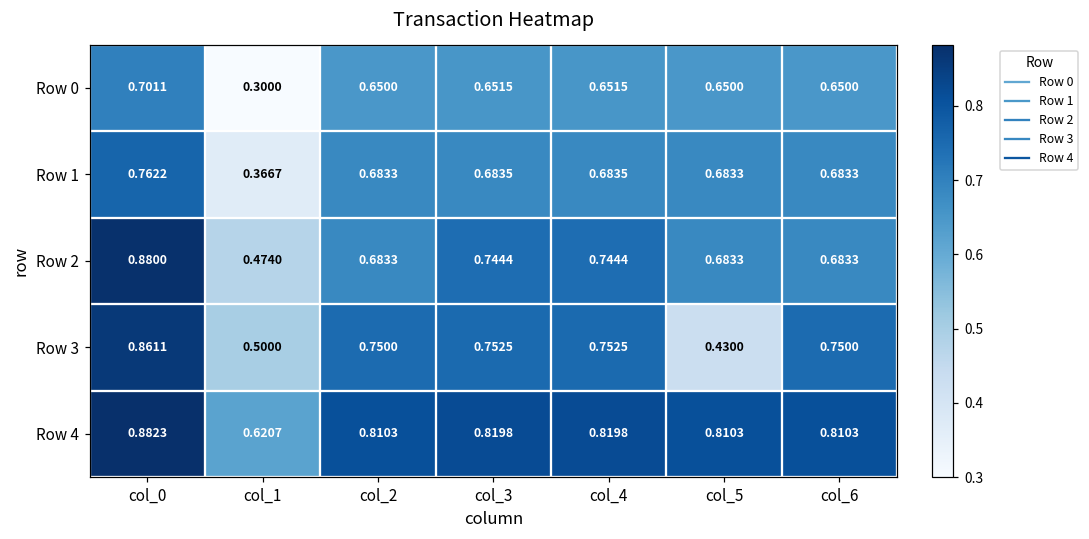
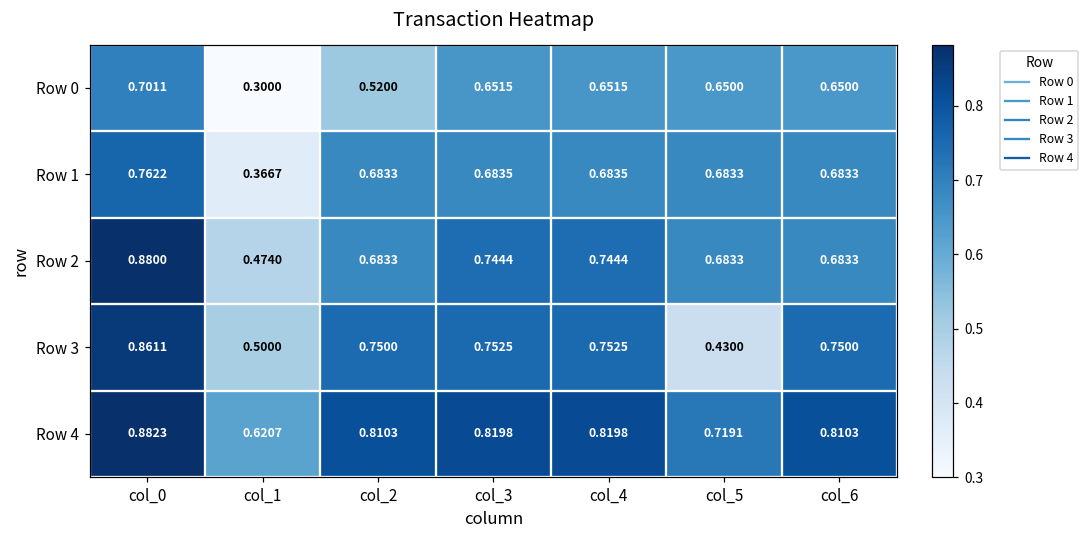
Row 0, col_2: 0.6500 -> 0.5200
Row 4, col_5: 0.8103 -> 0.7191
